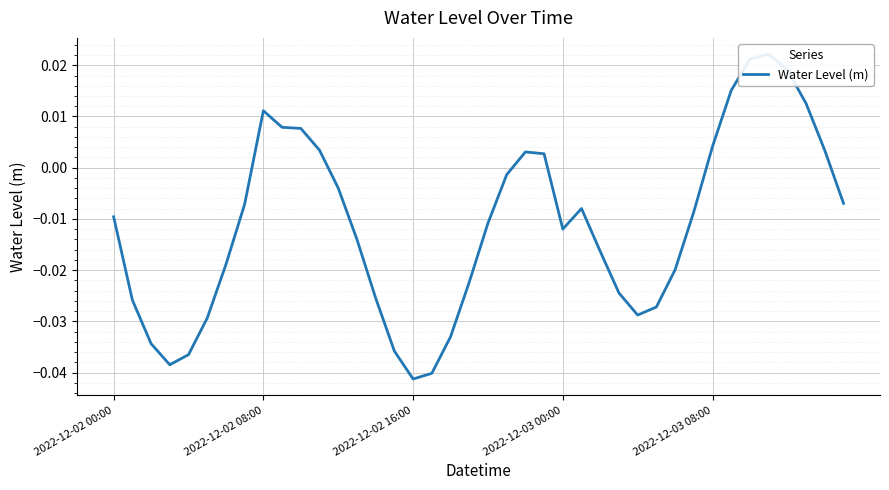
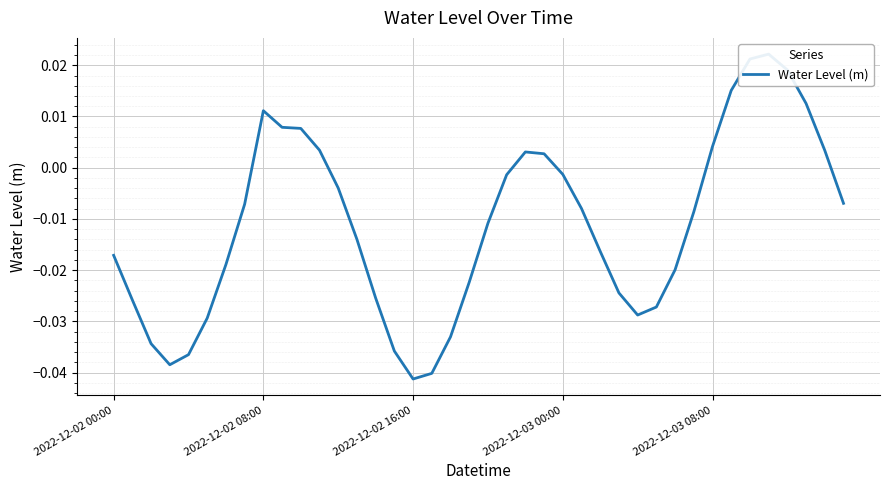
2022-12-02 00:00: -0.010 -> -0.017
2022-12-03 00:00: -0.012 -> -0.001
